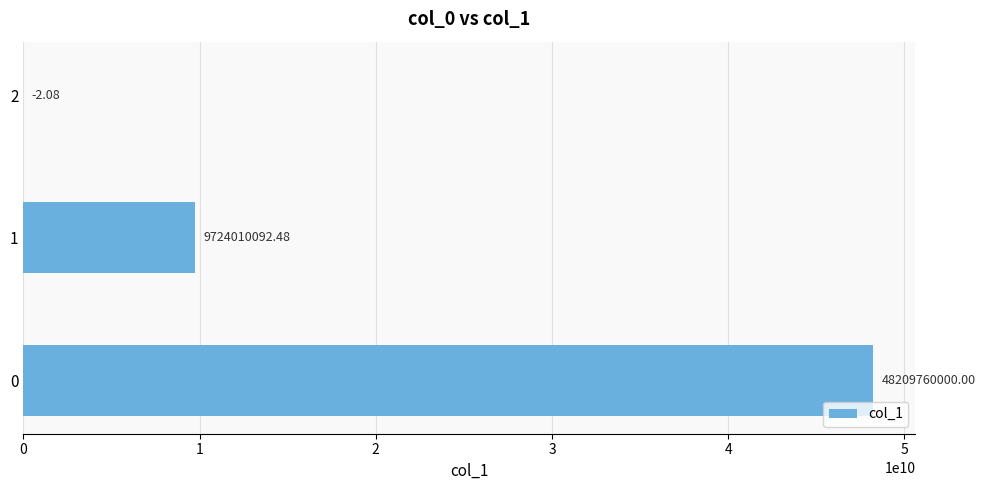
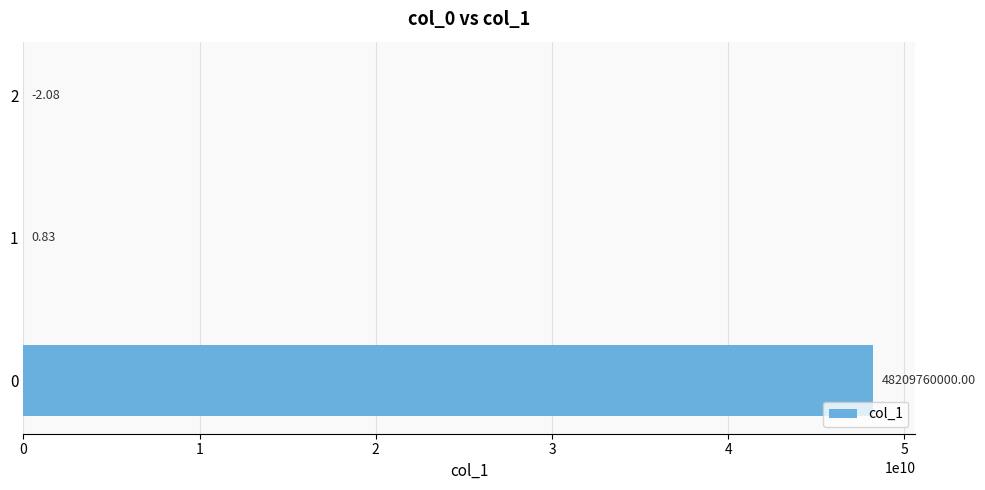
1: 9724010092.48 -> 0.83
